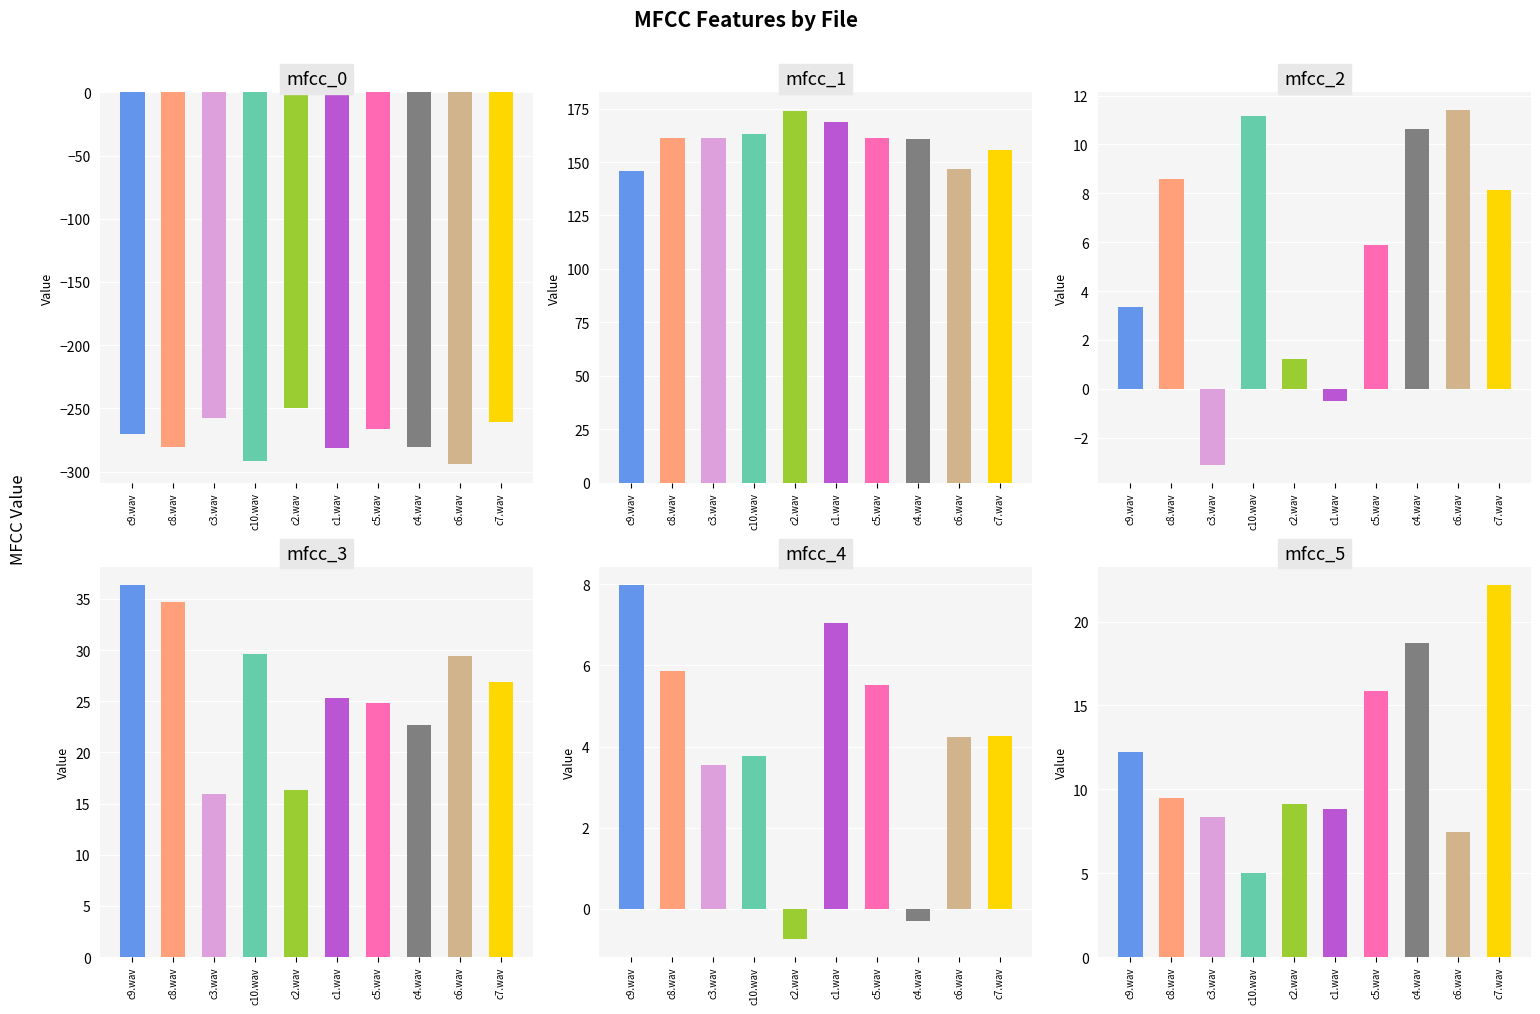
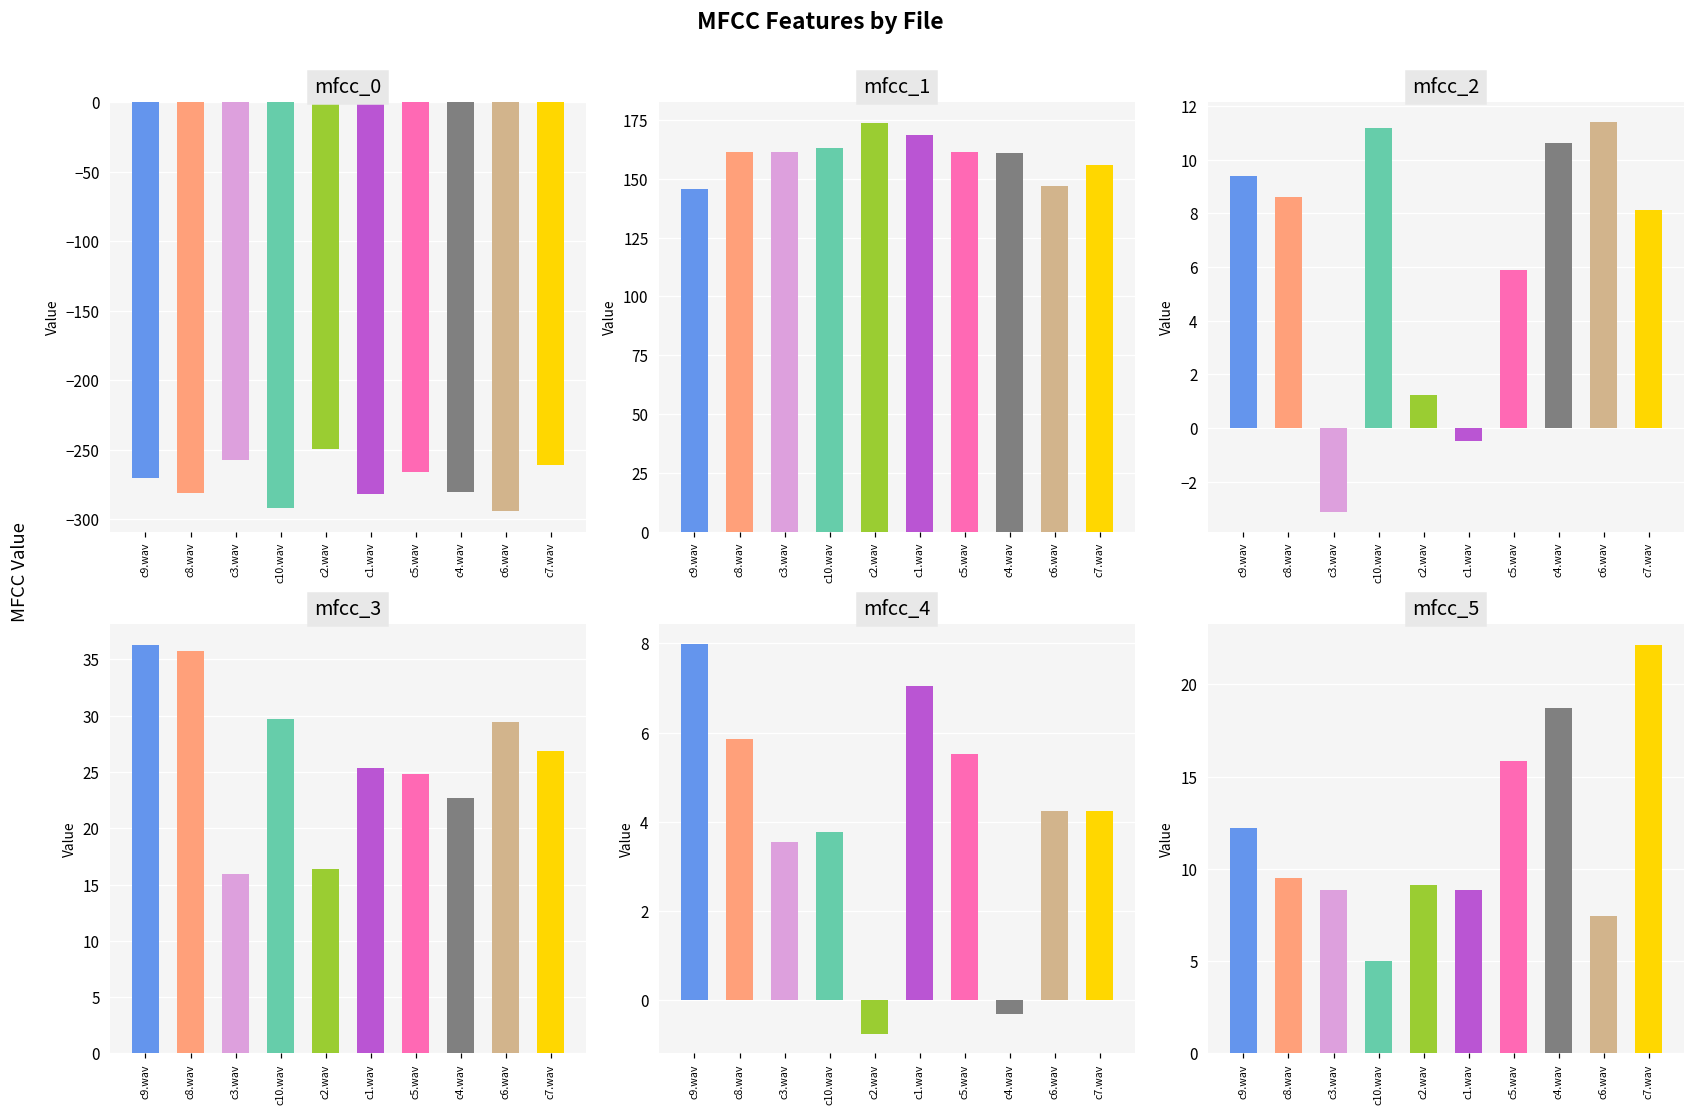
mfcc_2, c9.wav: 3.3 -> 9.4
mfcc_3, c8.wav: 34.7 -> 35.7
mfcc_5, c3.wav: 8.4 -> 8.9
